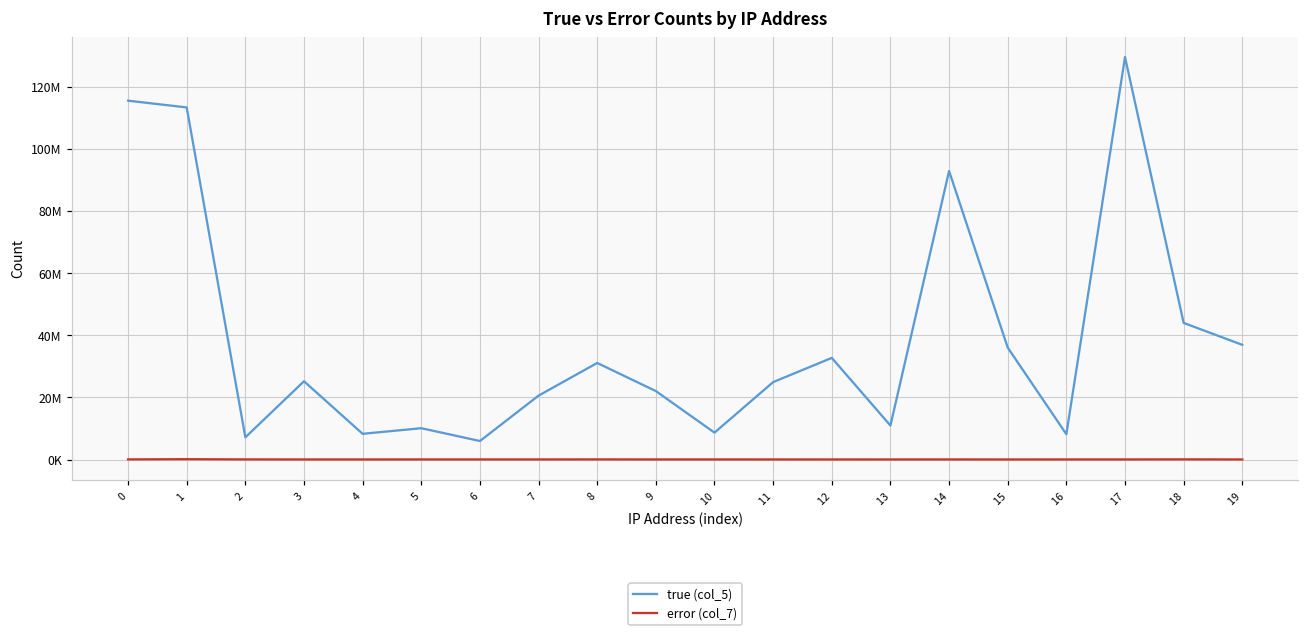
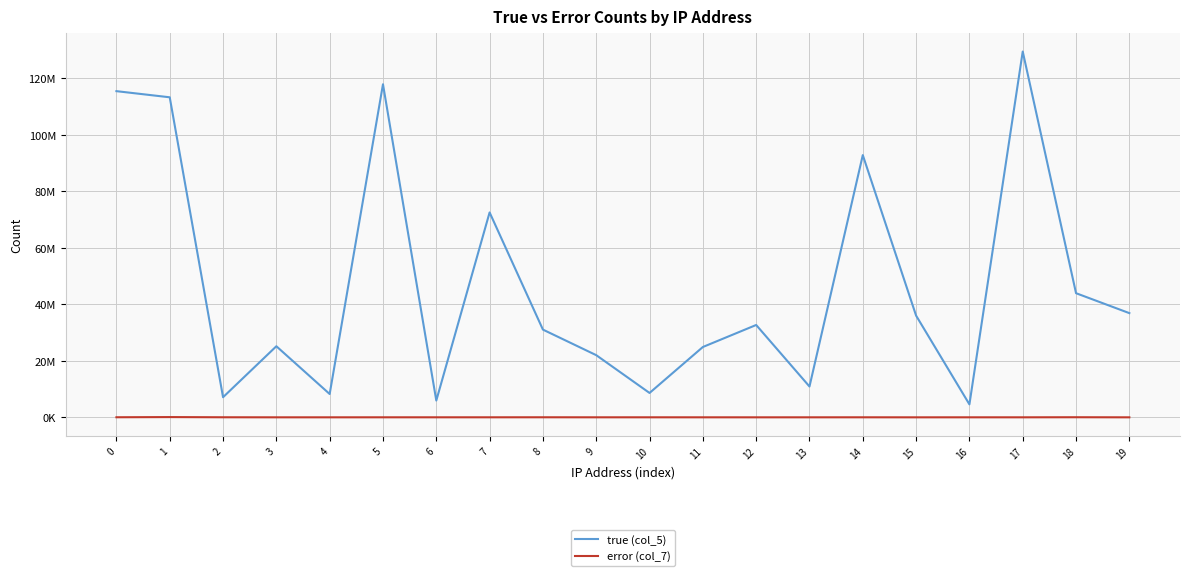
true (col_5), 5: 10000000 -> 118000000
true (col_5), 7: 21000000 -> 73000000
true (col_5), 16: 8000000 -> 5000000
